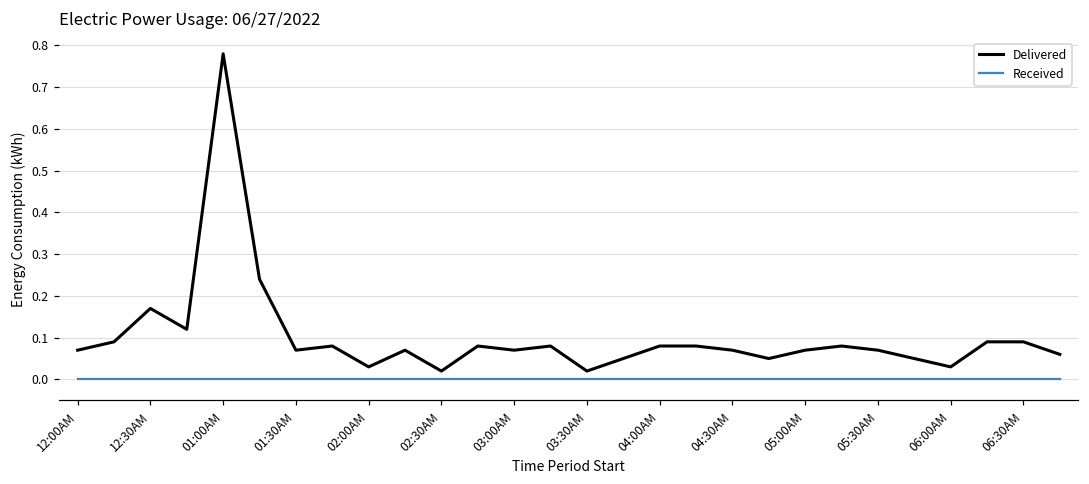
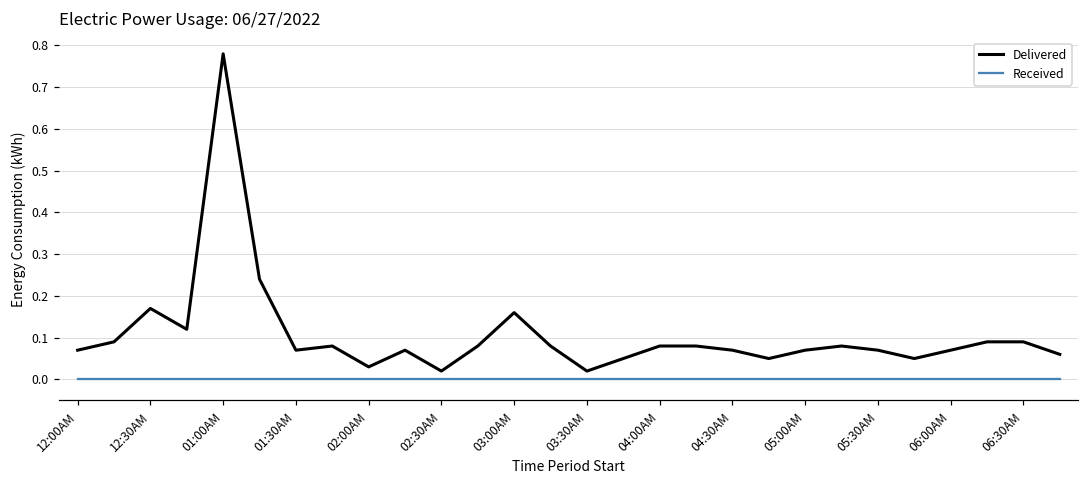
Delivered, 03:00AM: 0.07 -> 0.16
Delivered, 06:00AM: 0.03 -> 0.07
